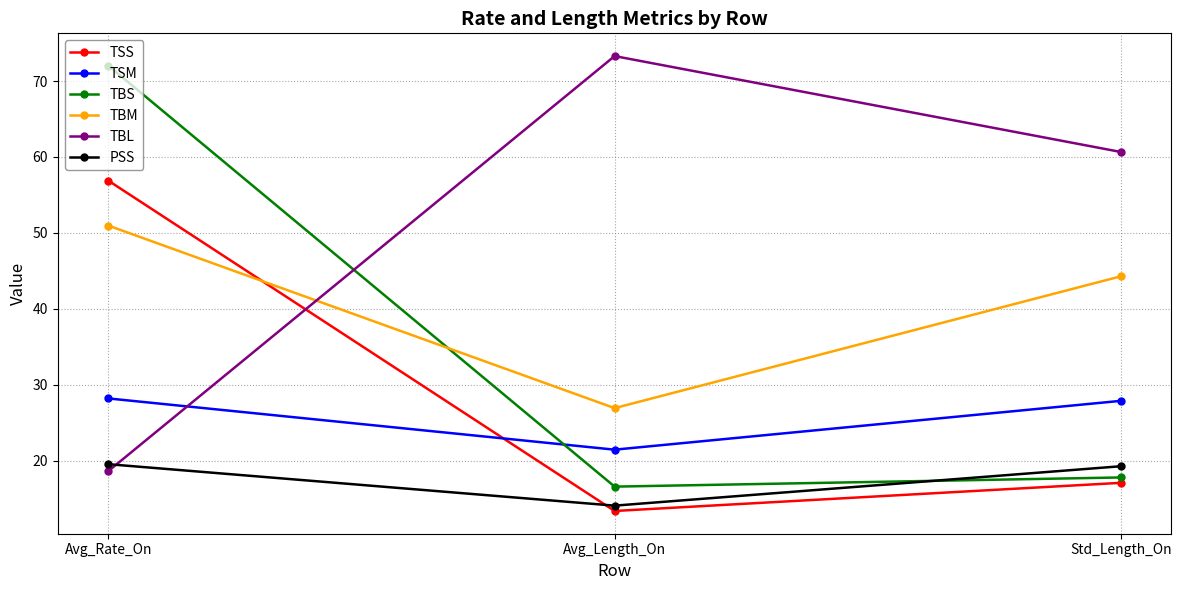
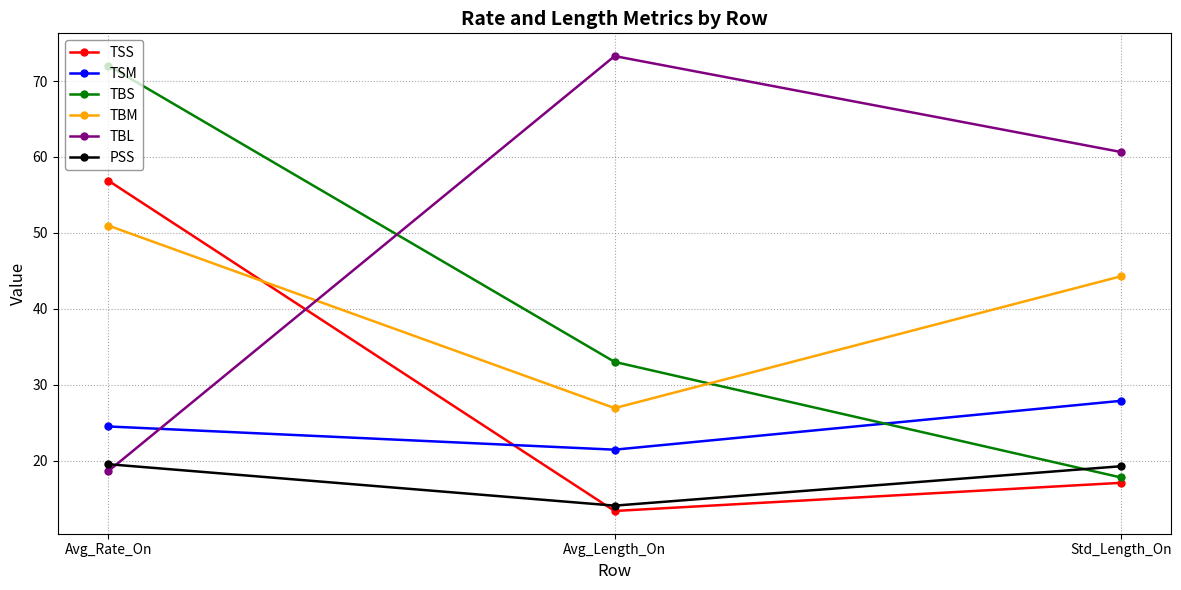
TSM, Avg_Rate_On: 28 -> 24
TBS, Avg_Length_On: 17 -> 33
